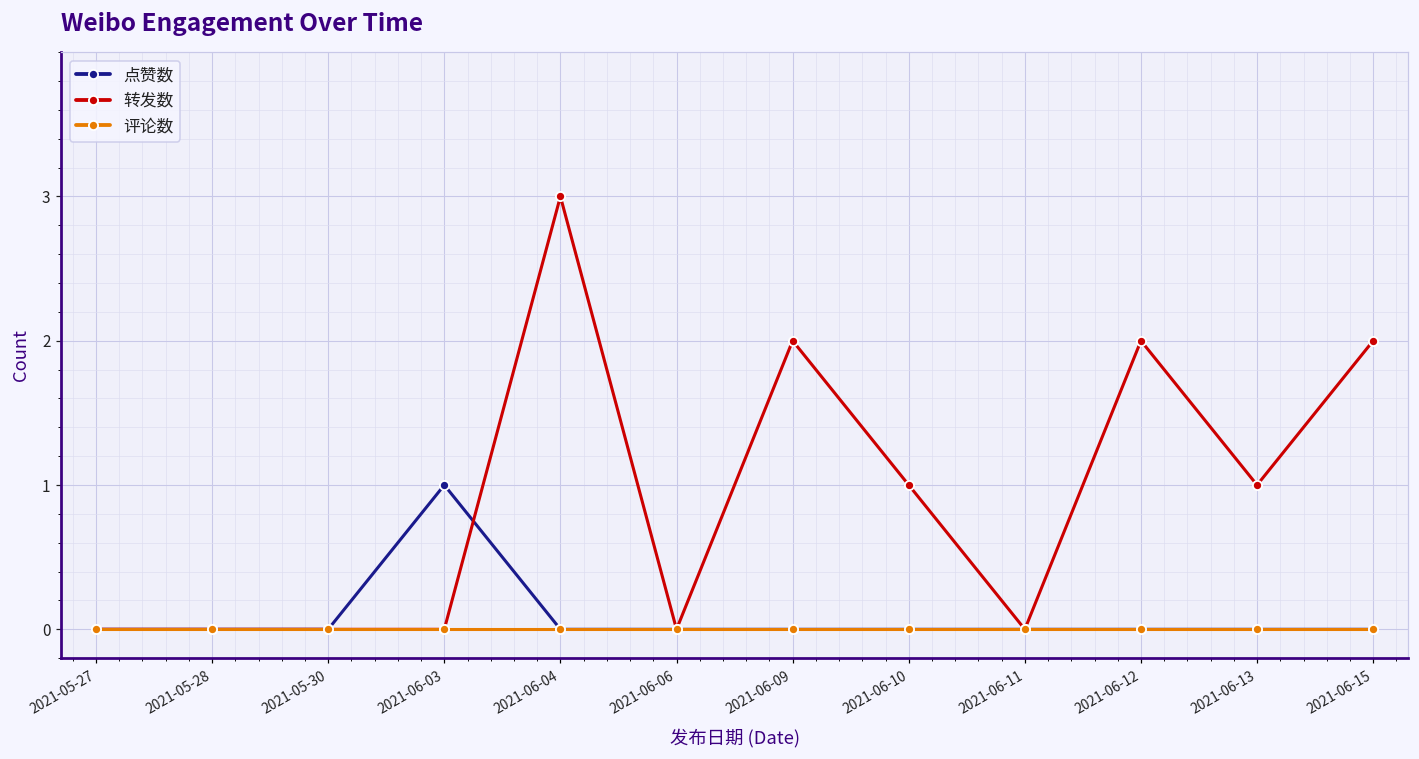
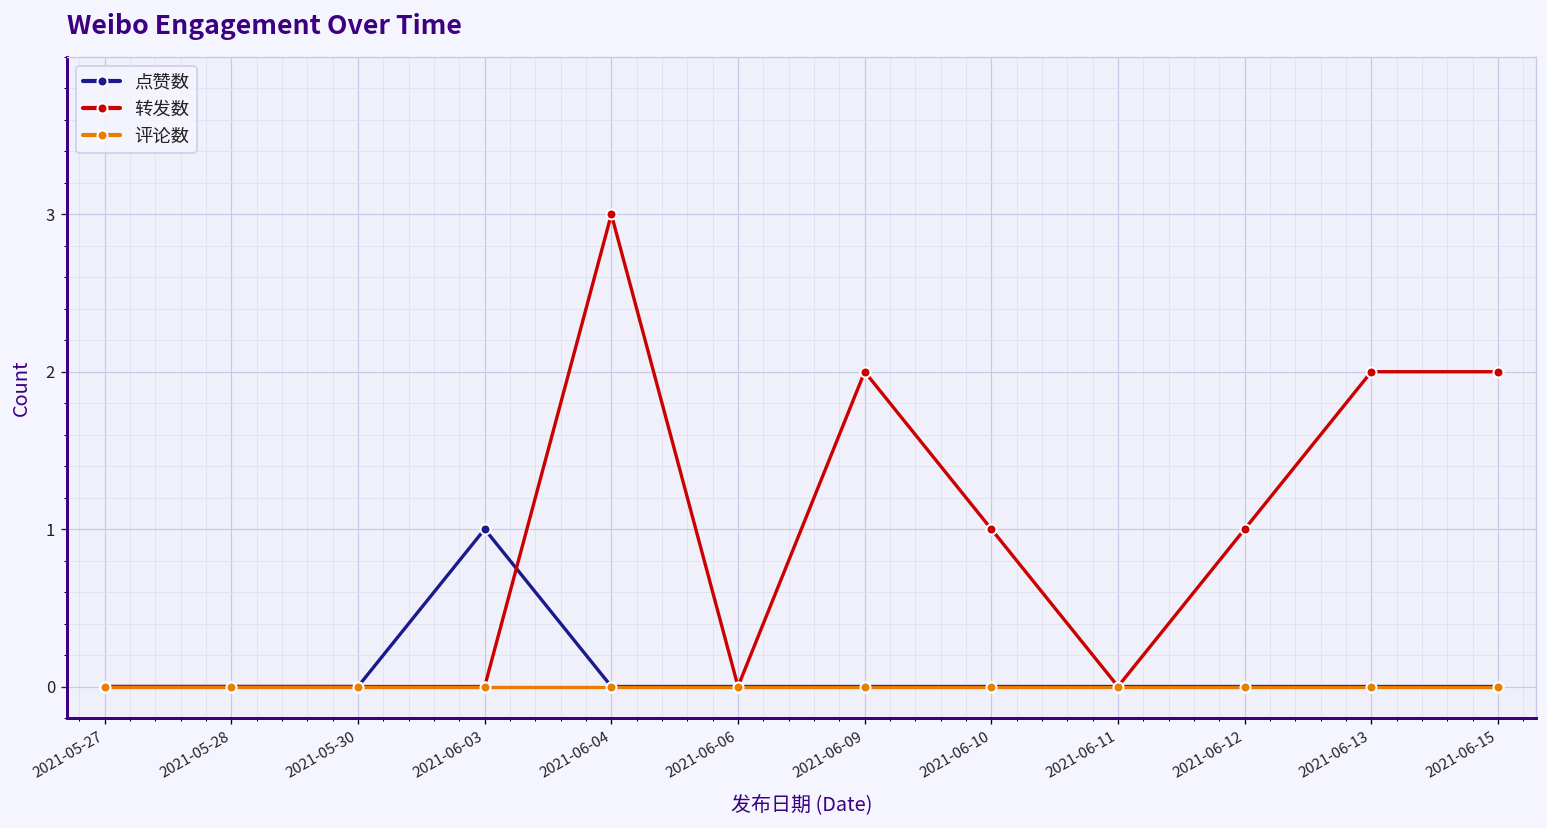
转发数, 2021-06-12: 2 -> 1
转发数, 2021-06-13: 1 -> 2
